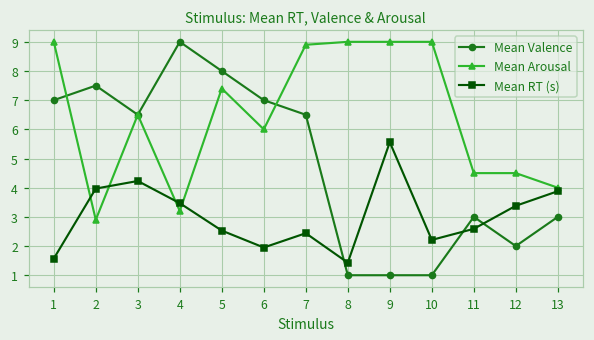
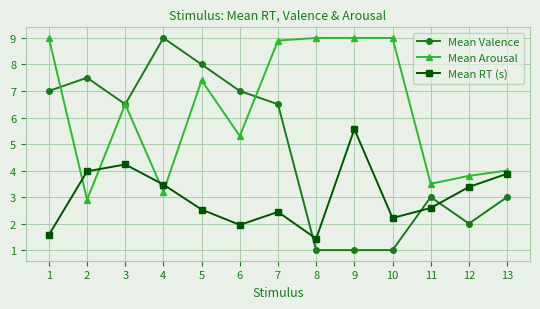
Mean Arousal, 6: 6.0 -> 5.3
Mean Arousal, 11: 4.5 -> 3.5
Mean Arousal, 12: 4.5 -> 3.8
